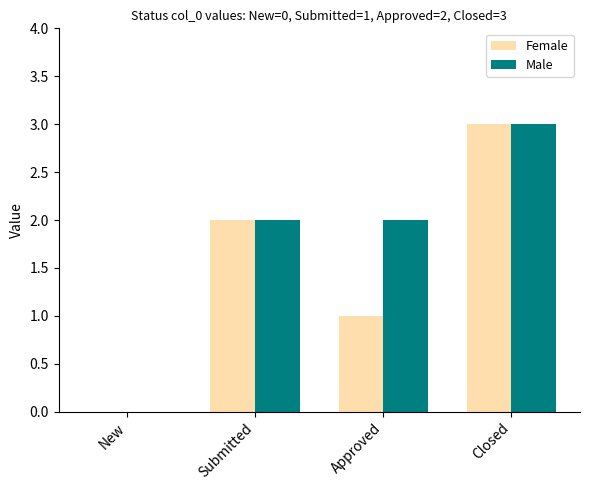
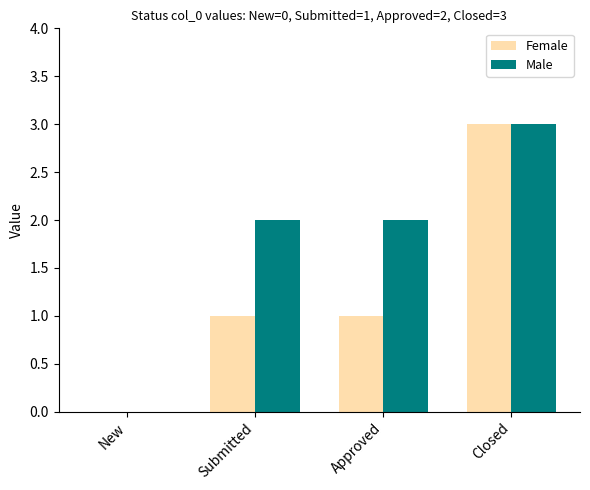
Female, Submitted: 2 -> 1
